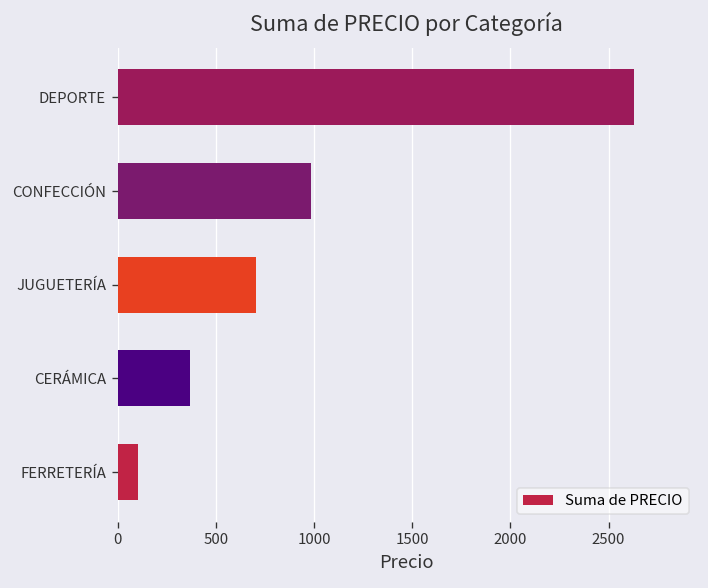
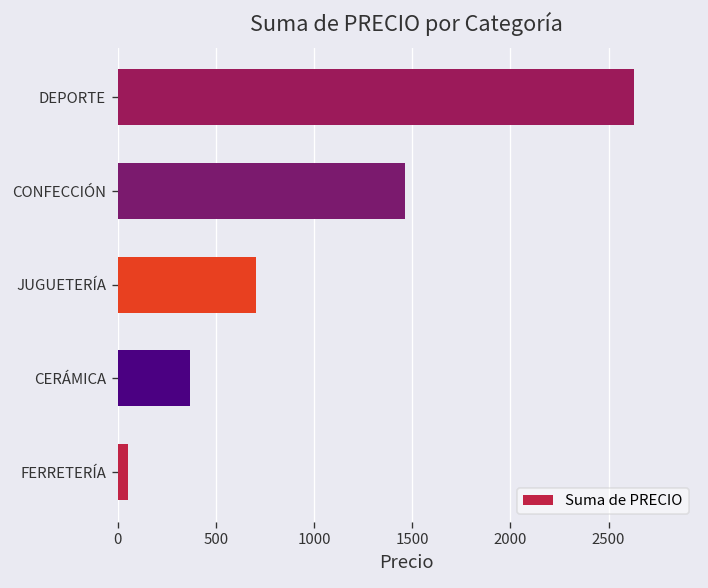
CONFECCIÓN: 990 -> 1470
FERRETERÍA: 100 -> 50
